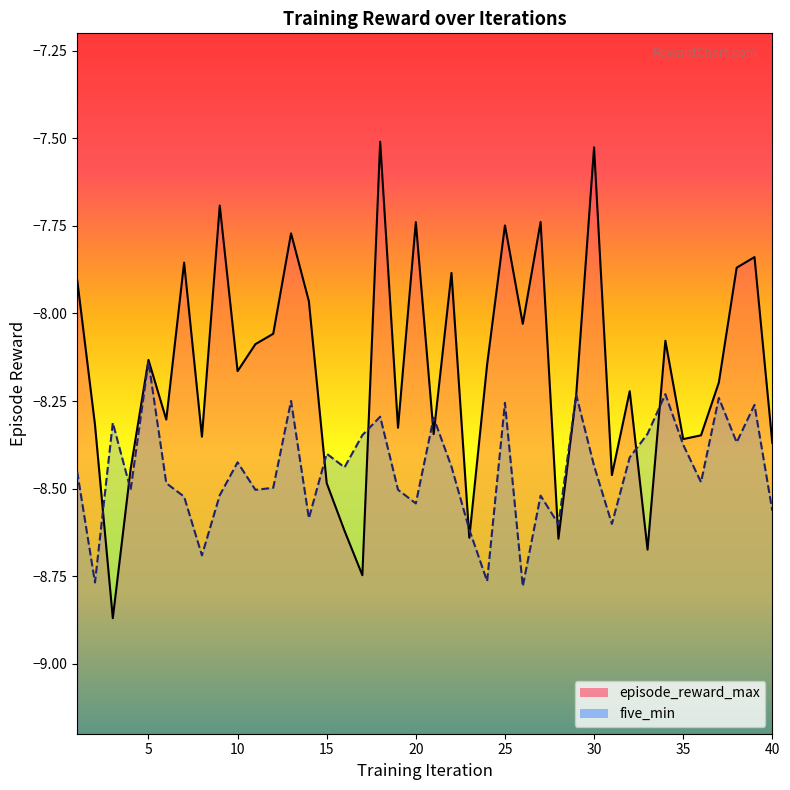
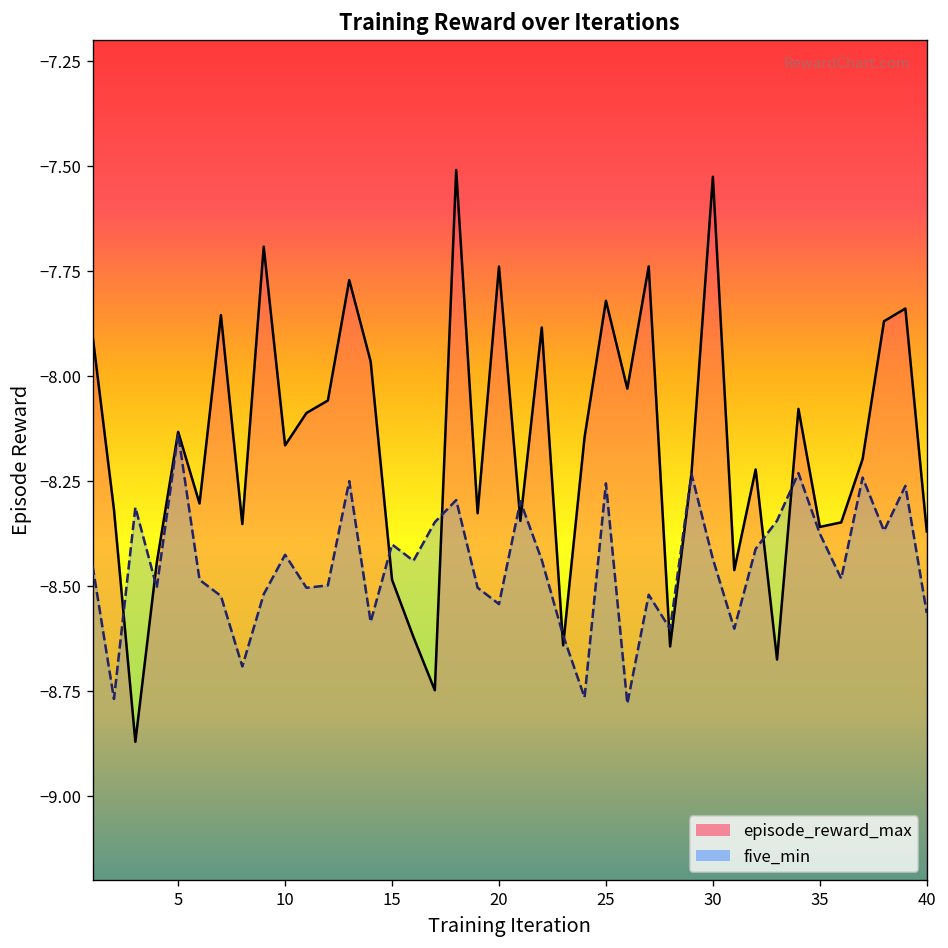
episode_reward_max, 25: -7.75 -> -7.82
